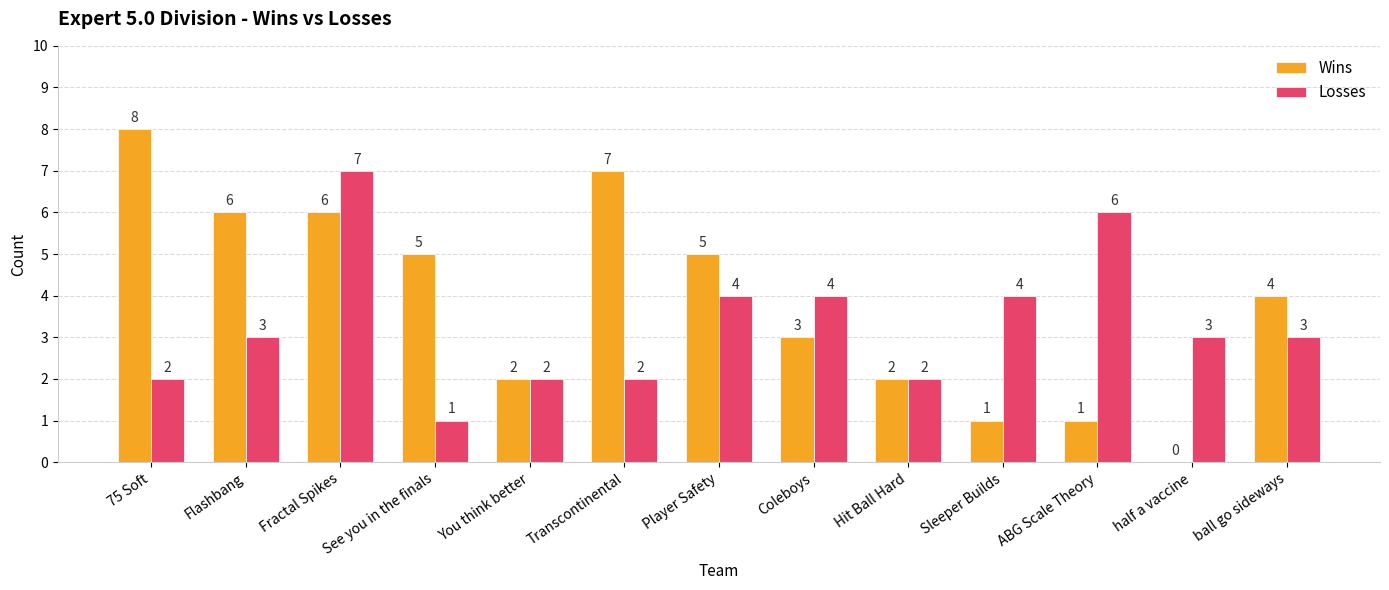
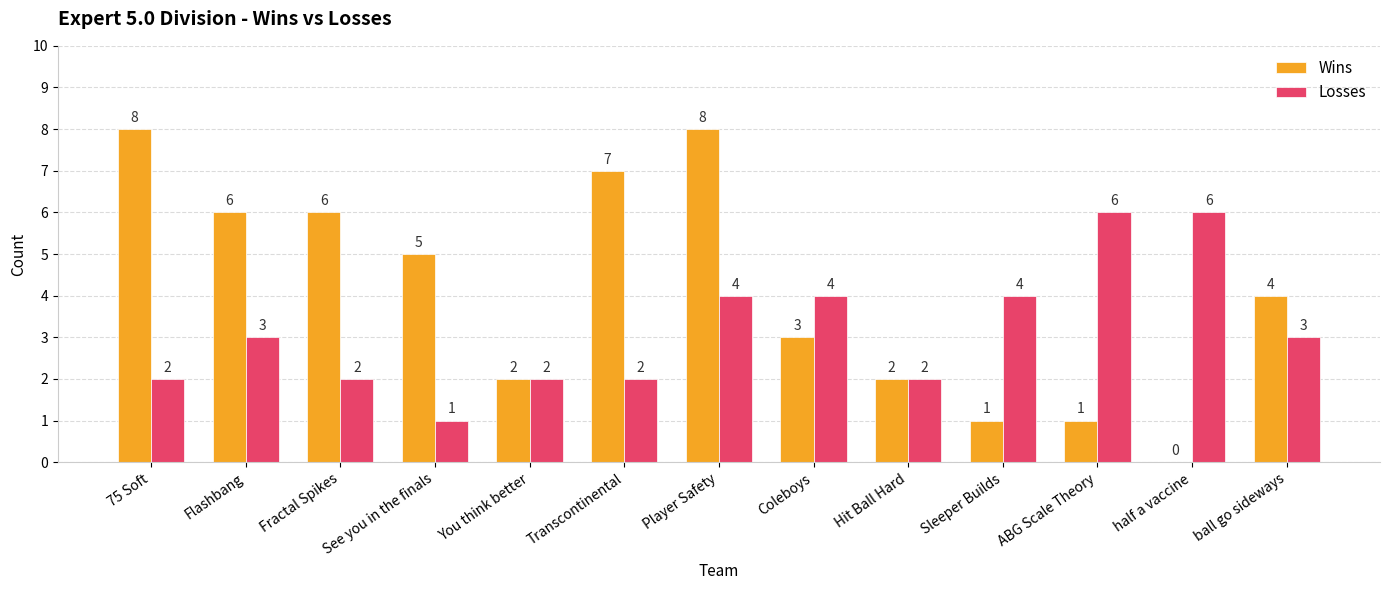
Losses, Fractal Spikes: 7 -> 2
Wins, Player Safety: 5 -> 8
Losses, half a vaccine: 3 -> 6
